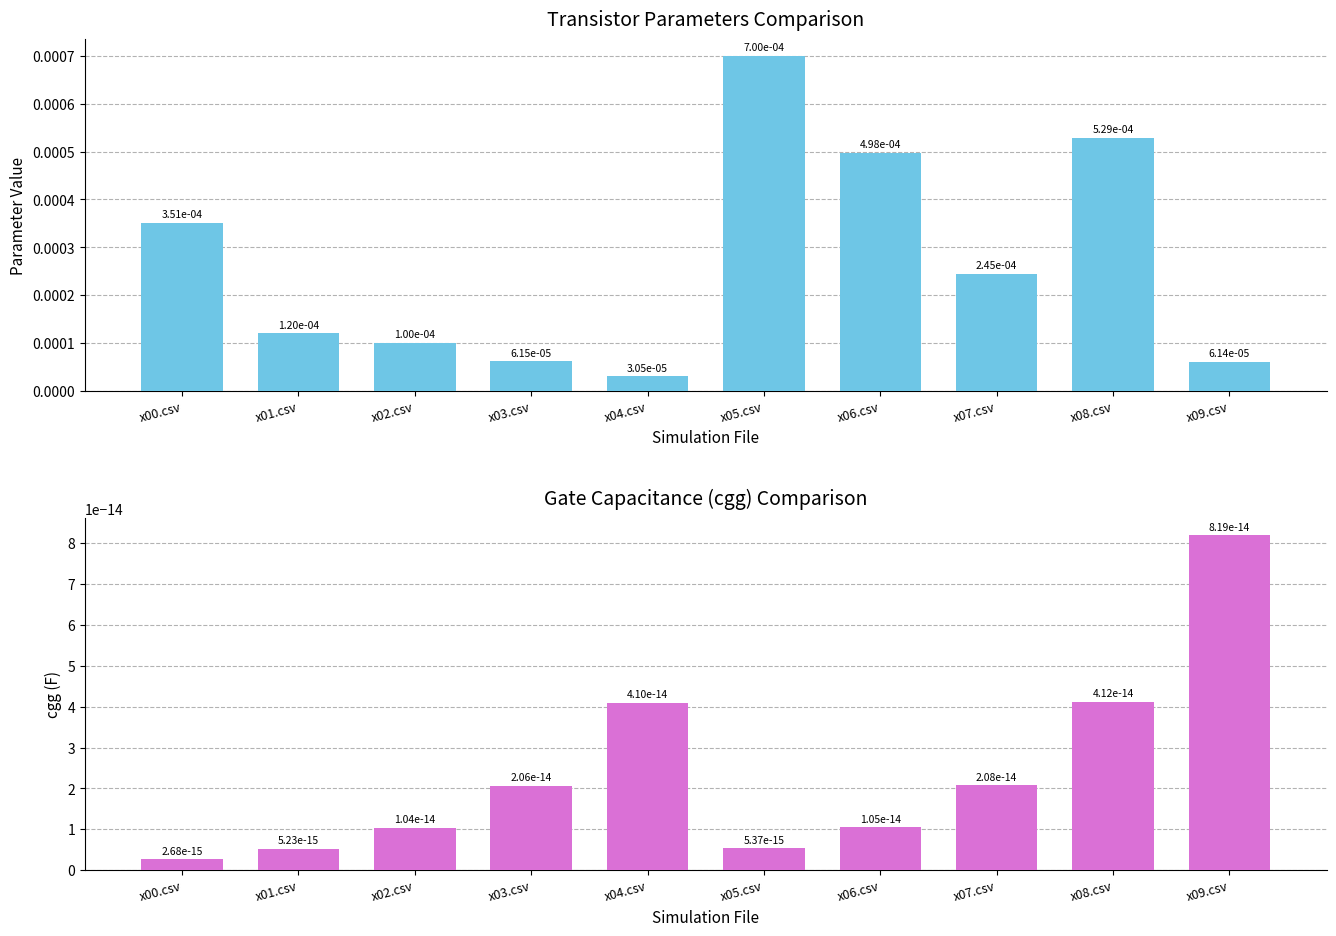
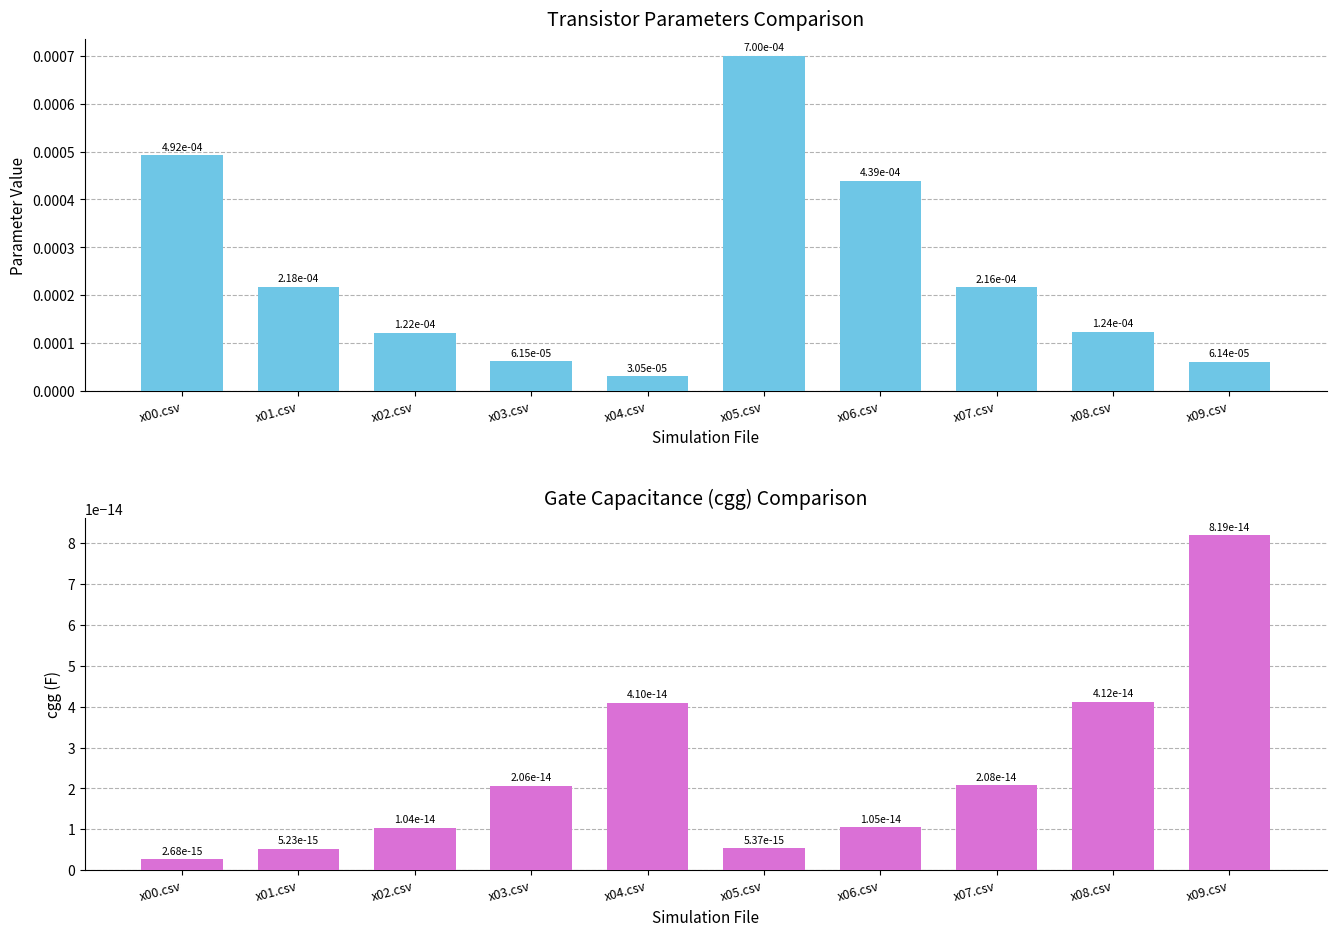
Transistor Parameters Comparison, x00.csv: 3.51e-04 -> 4.92e-04
Transistor Parameters Comparison, x01.csv: 1.20e-04 -> 2.18e-04
Transistor Parameters Comparison, x02.csv: 1.00e-04 -> 1.22e-04
Transistor Parameters Comparison, x06.csv: 4.98e-04 -> 4.39e-04
Transistor Parameters Comparison, x07.csv: 2.45e-04 -> 2.16e-04
Transistor Parameters Comparison, x08.csv: 5.29e-04 -> 1.24e-04
